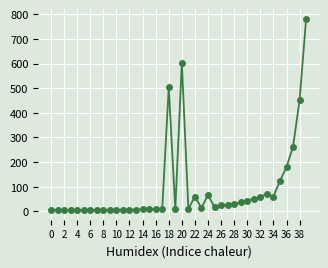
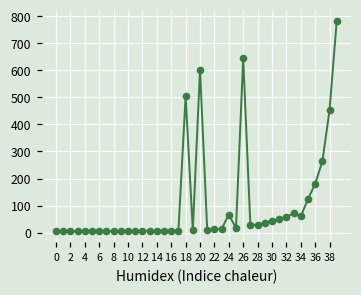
22: 60 -> 10
26: 20 -> 640
